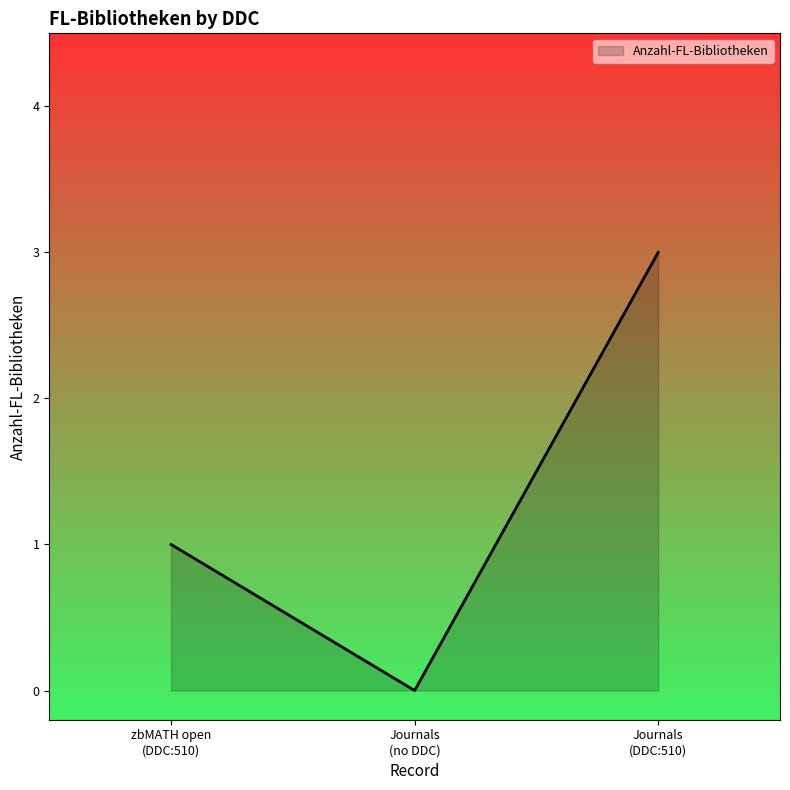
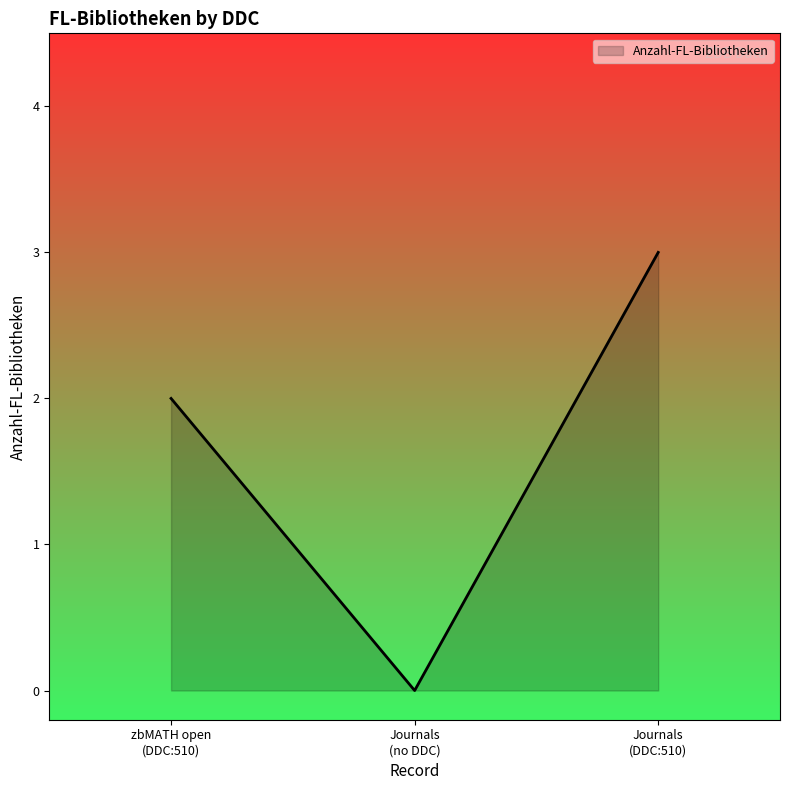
zbMATH open (DDC:510): 1 -> 2
